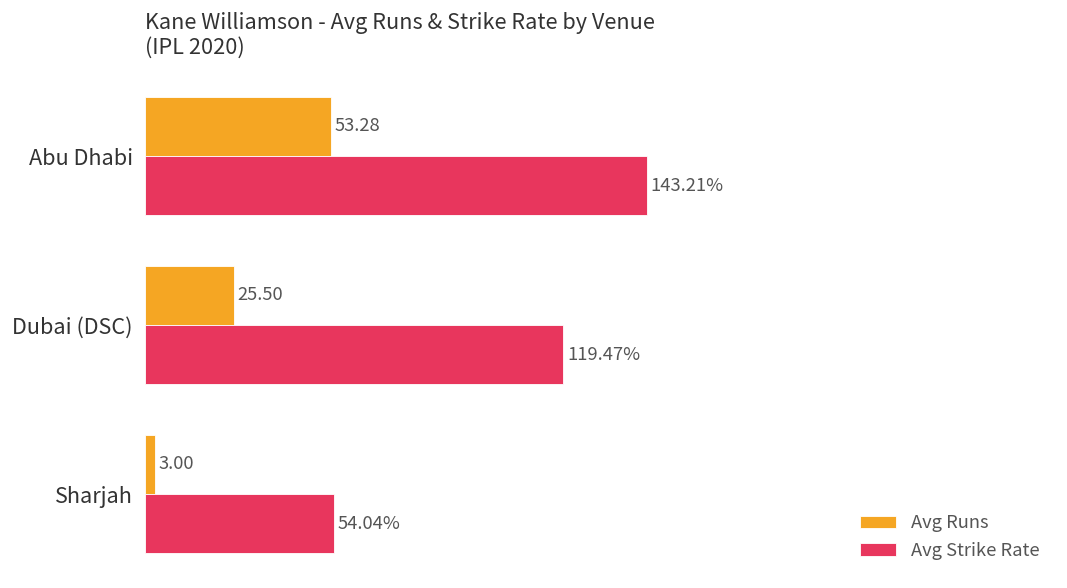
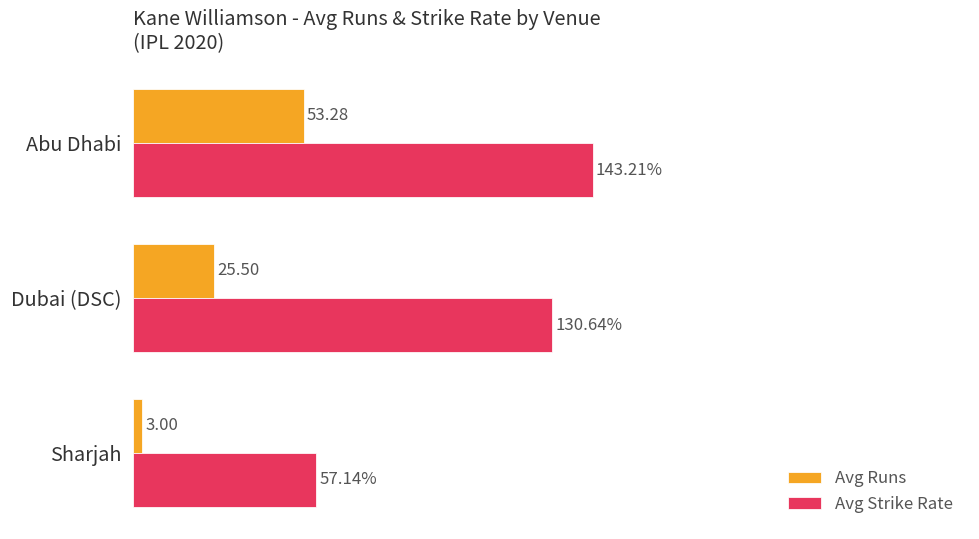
Avg Strike Rate, Dubai (DSC): 119.47% -> 130.64%
Avg Strike Rate, Sharjah: 54.04% -> 57.14%
